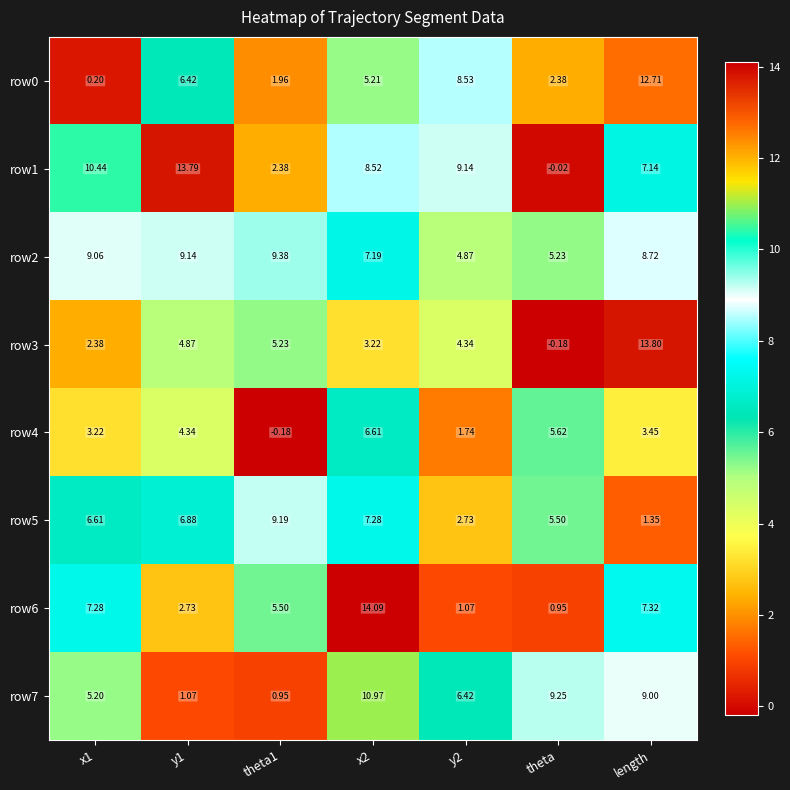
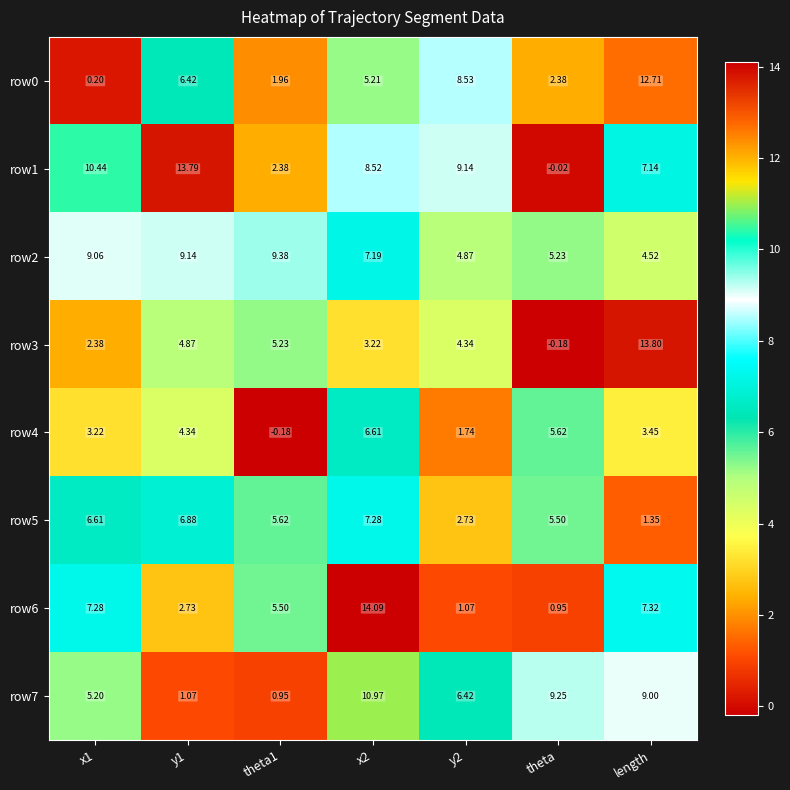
row2, length: 8.72 -> 4.52
row5, theta1: 9.19 -> 5.62
